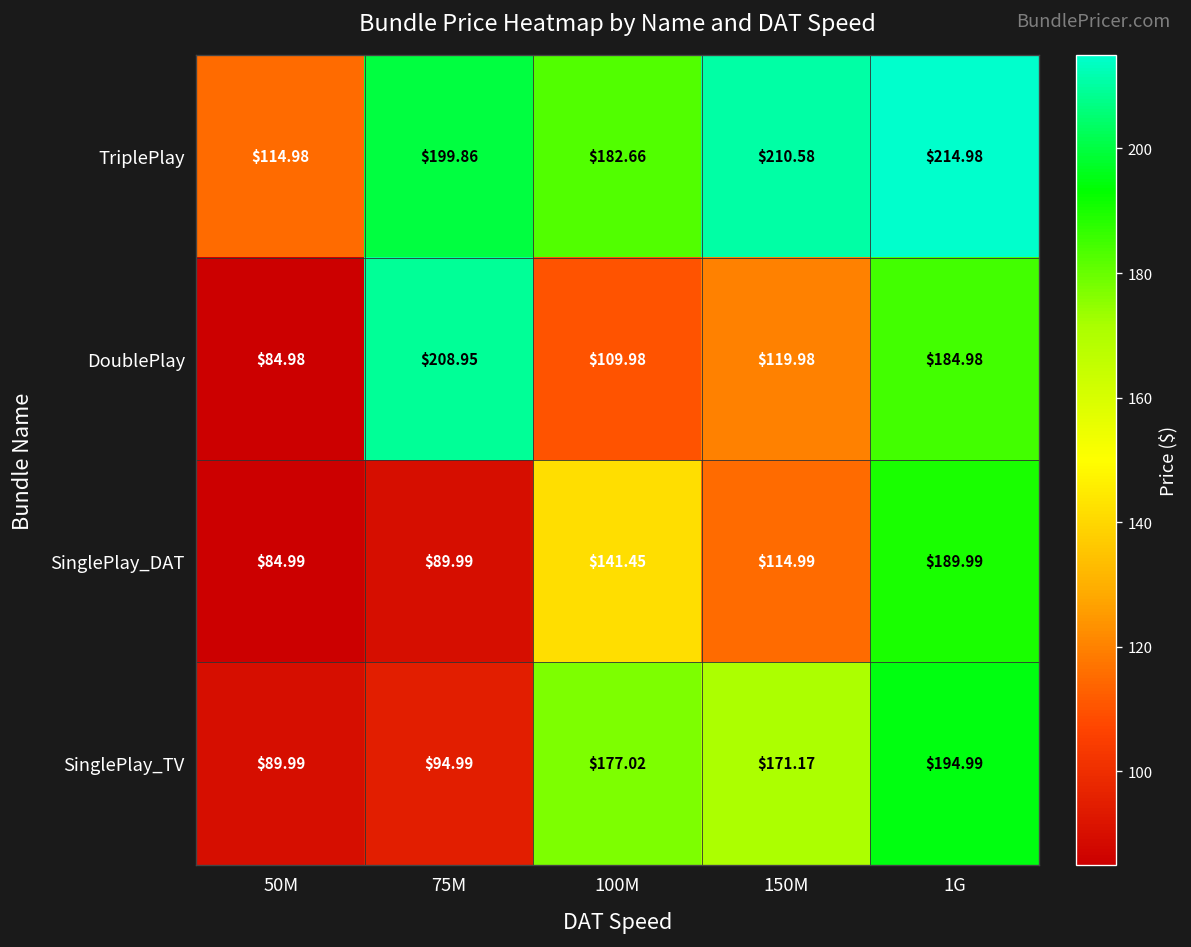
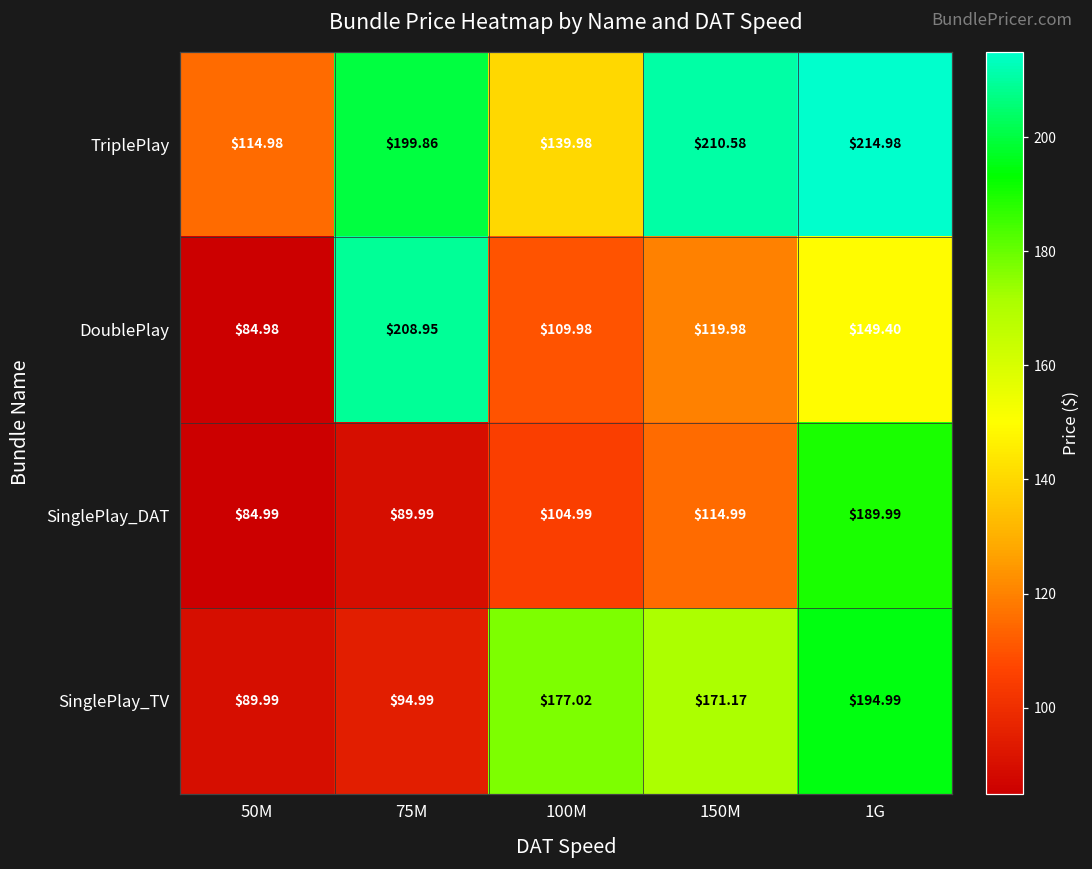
TriplePlay, 100M: $182.66 -> $139.98
DoublePlay, 1G: $184.98 -> $149.40
SinglePlay_DAT, 100M: $141.45 -> $104.99
